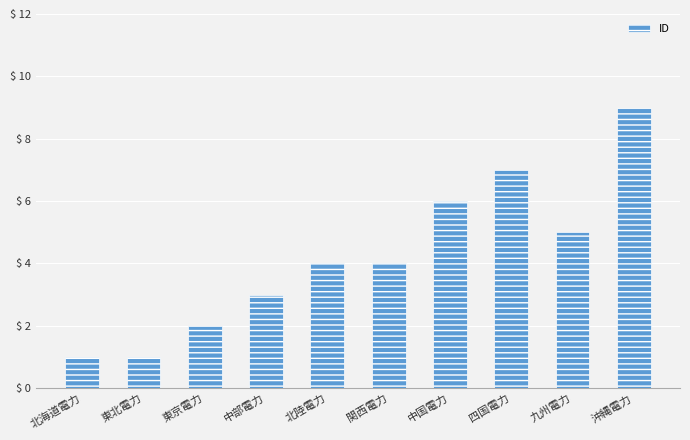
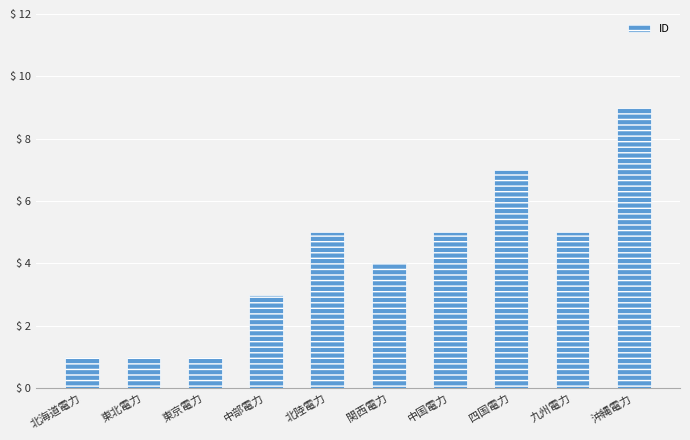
東京電力: $ 2 -> $ 1
北陸電力: $ 4 -> $ 5
中国電力: $ 6 -> $ 5
